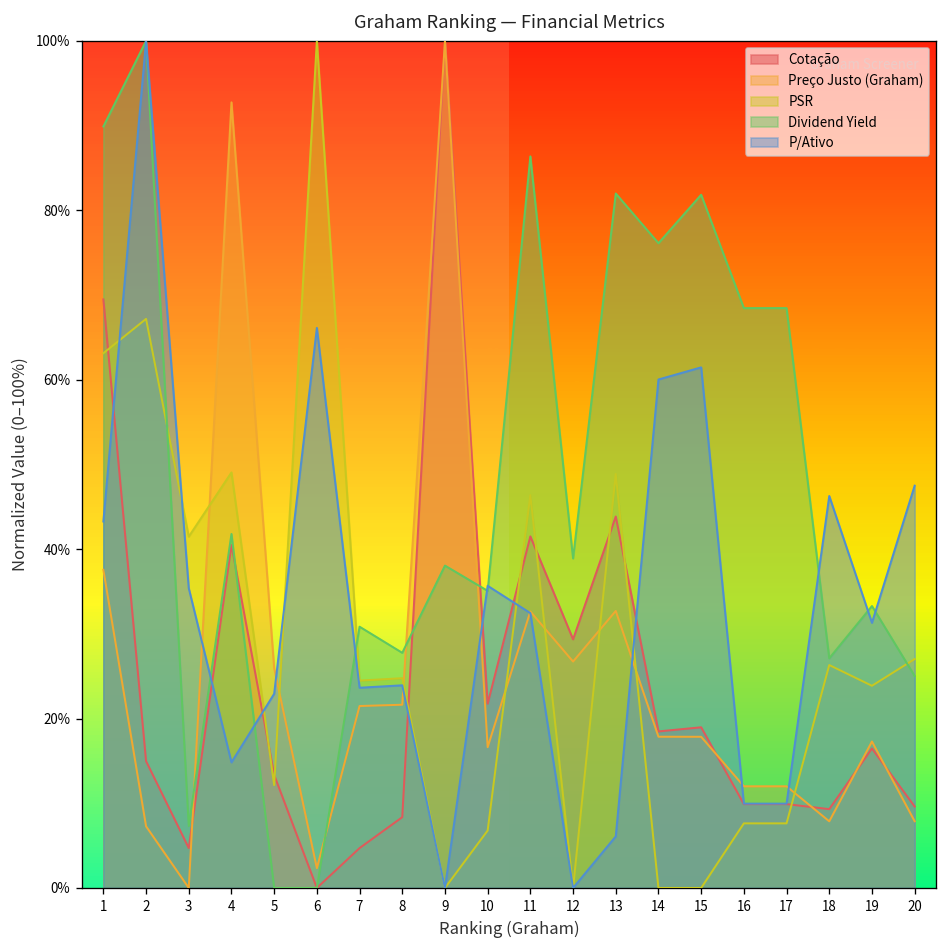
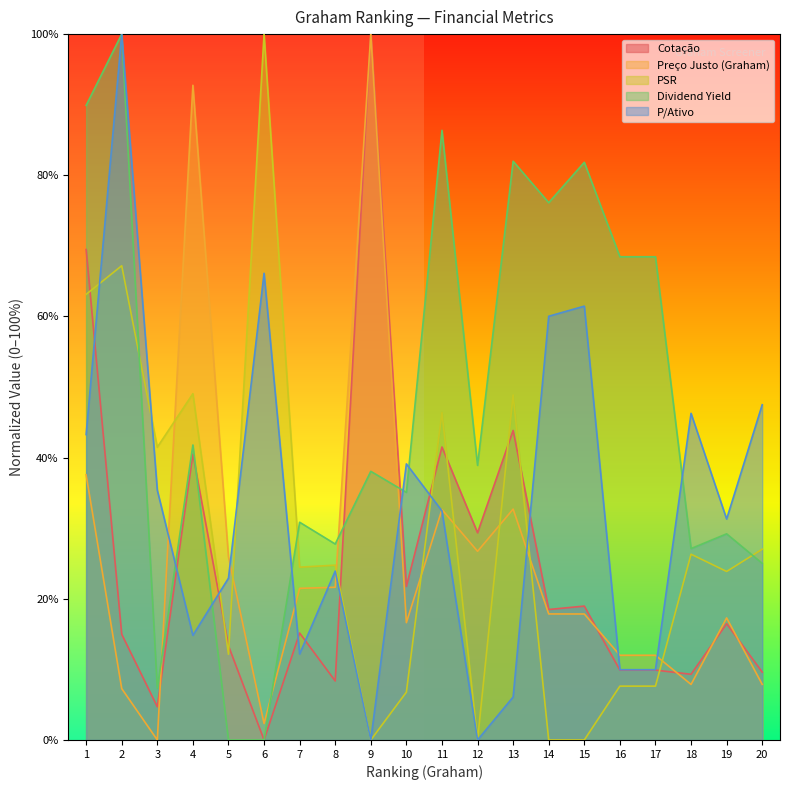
Cotação, 7: 5% -> 15%
P/Ativo, 7: 24% -> 12%
P/Ativo, 10: 36% -> 39%
Dividend Yield, 19: 33% -> 29%
